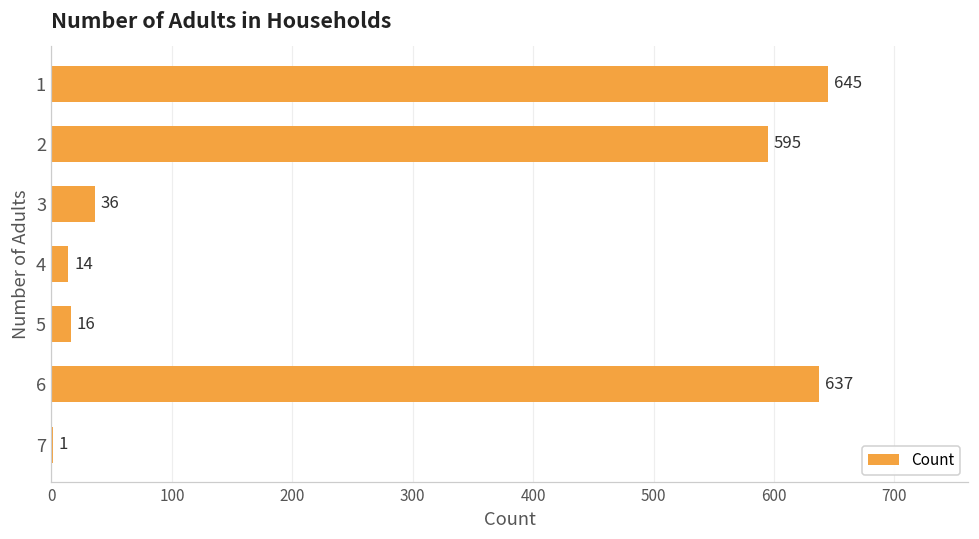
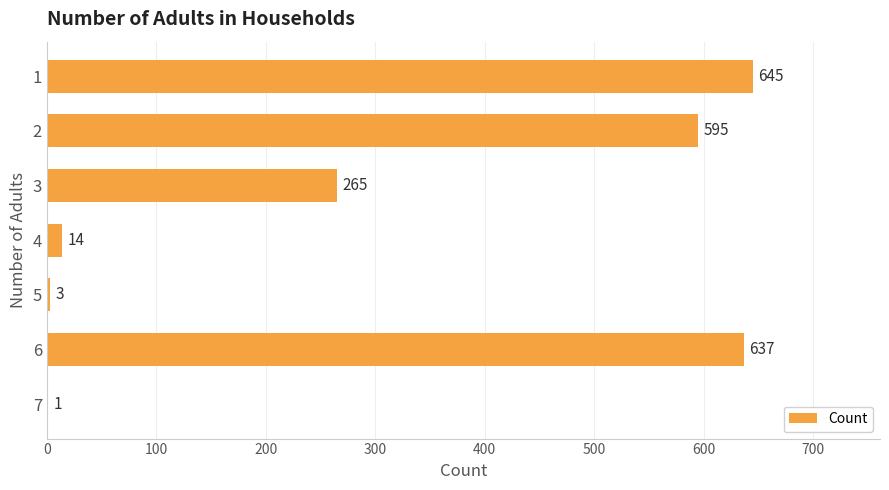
3: 36 -> 265
5: 16 -> 3
